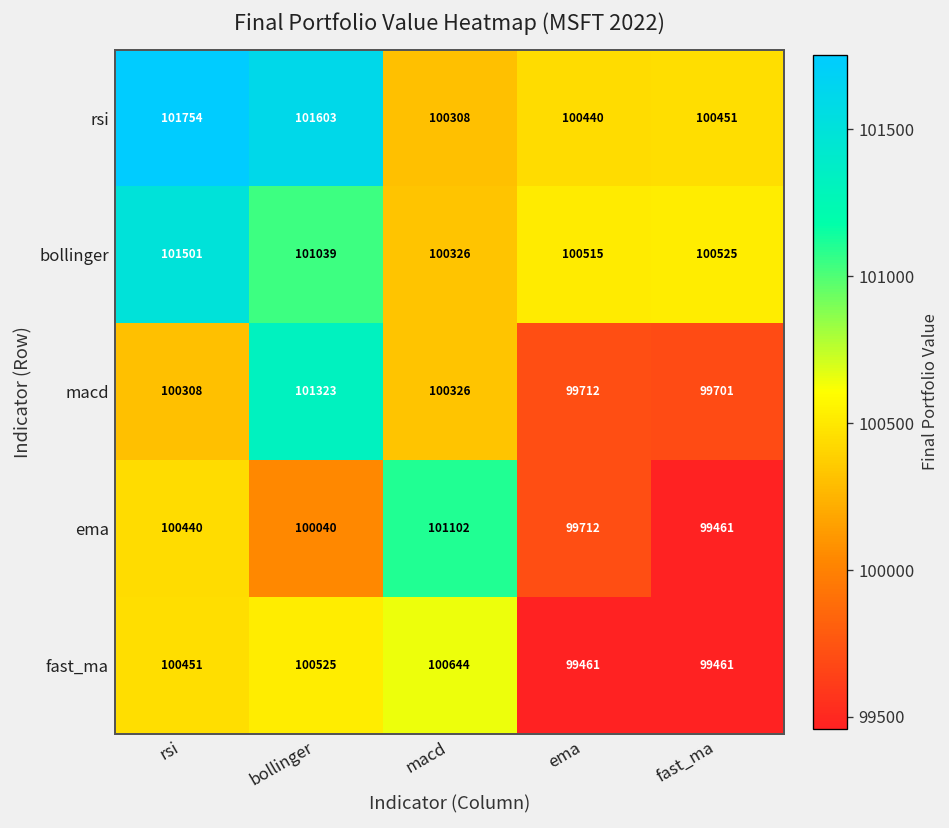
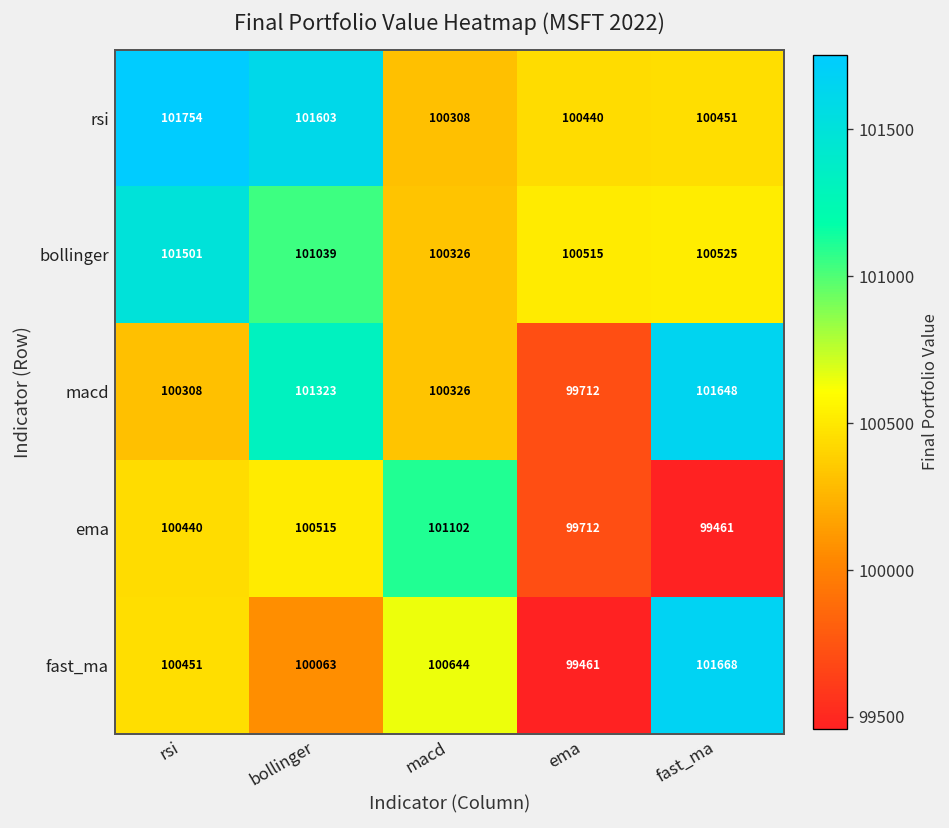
macd, fast_ma: 99701 -> 101648
ema, bollinger: 100040 -> 100515
fast_ma, bollinger: 100525 -> 100063
fast_ma, fast_ma: 99461 -> 101668
